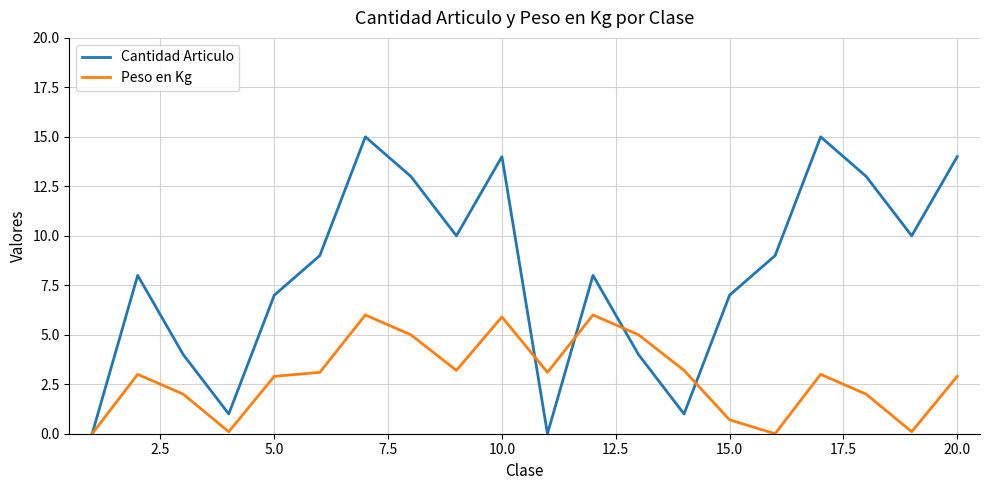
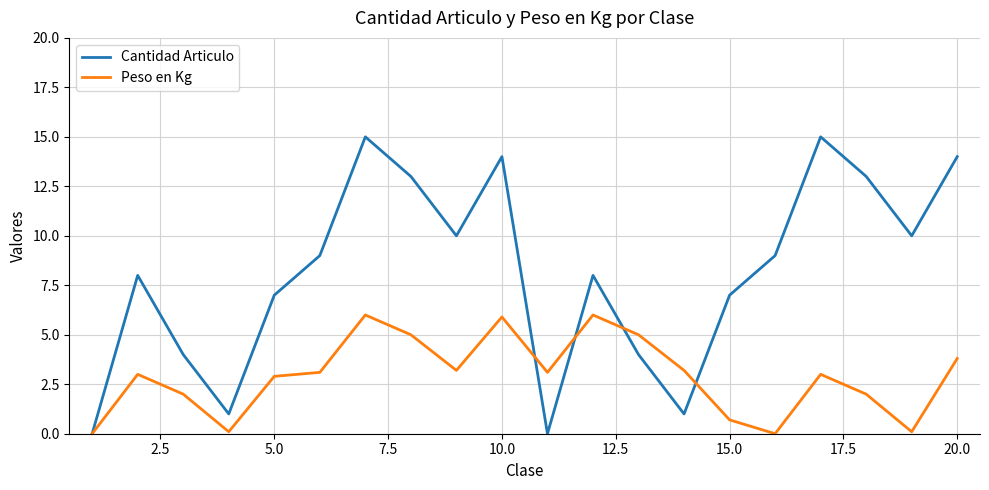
Peso en Kg, 20.0: 2.9 -> 3.8
